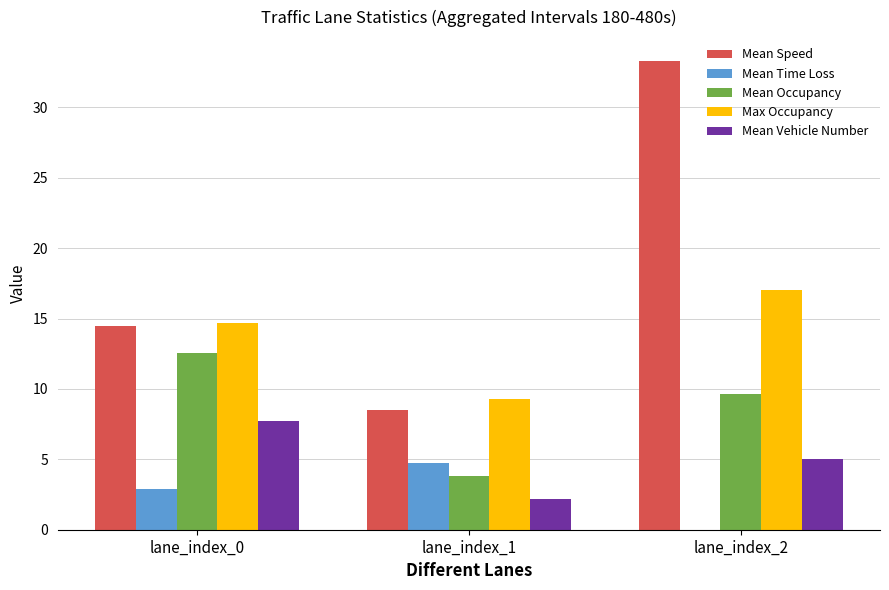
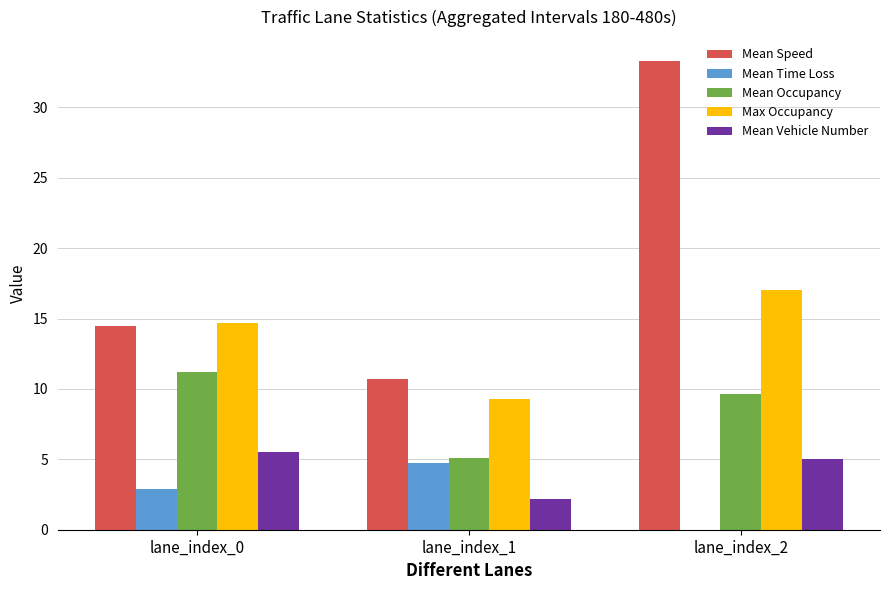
Mean Occupancy, lane_index_0: 12.6 -> 11.2
Mean Vehicle Number, lane_index_0: 7.8 -> 5.5
Mean Speed, lane_index_1: 8.5 -> 10.7
Mean Occupancy, lane_index_1: 3.8 -> 5.1
